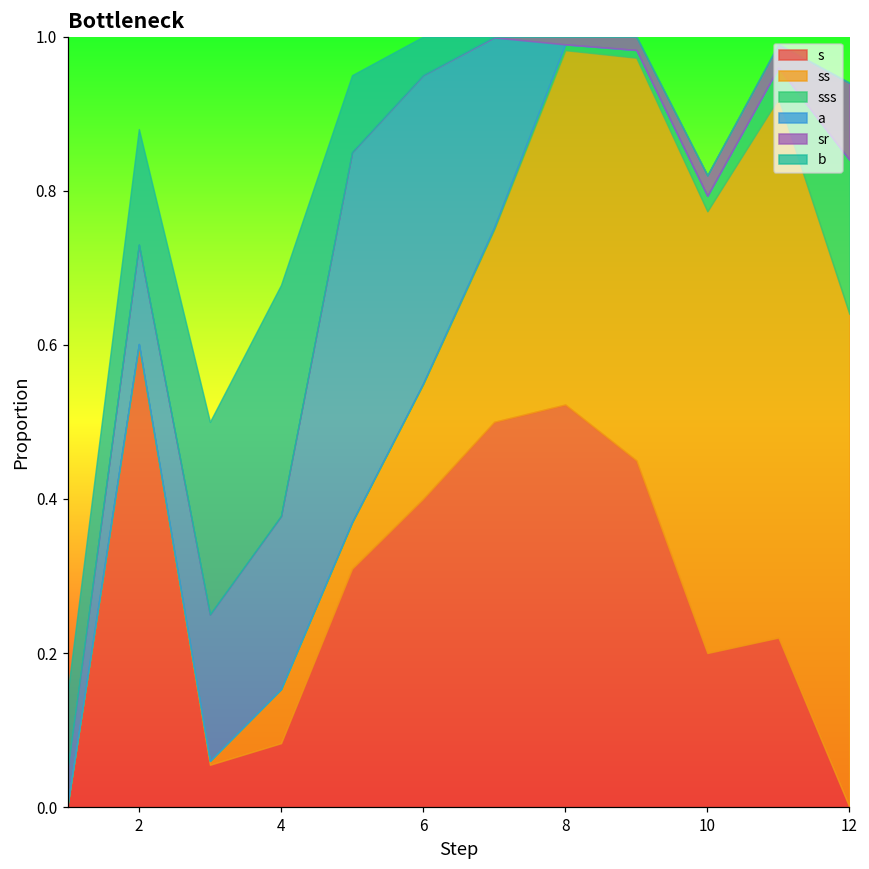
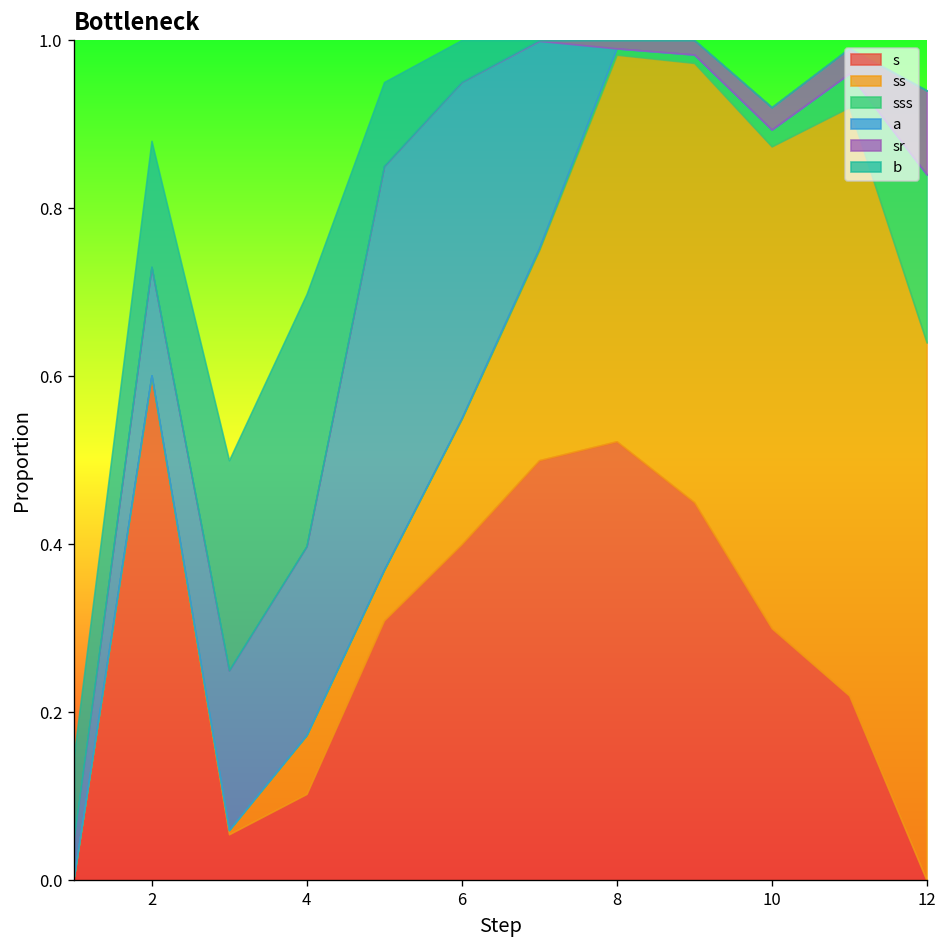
s, 4: 0.08 -> 0.10
s, 10: 0.2 -> 0.3
